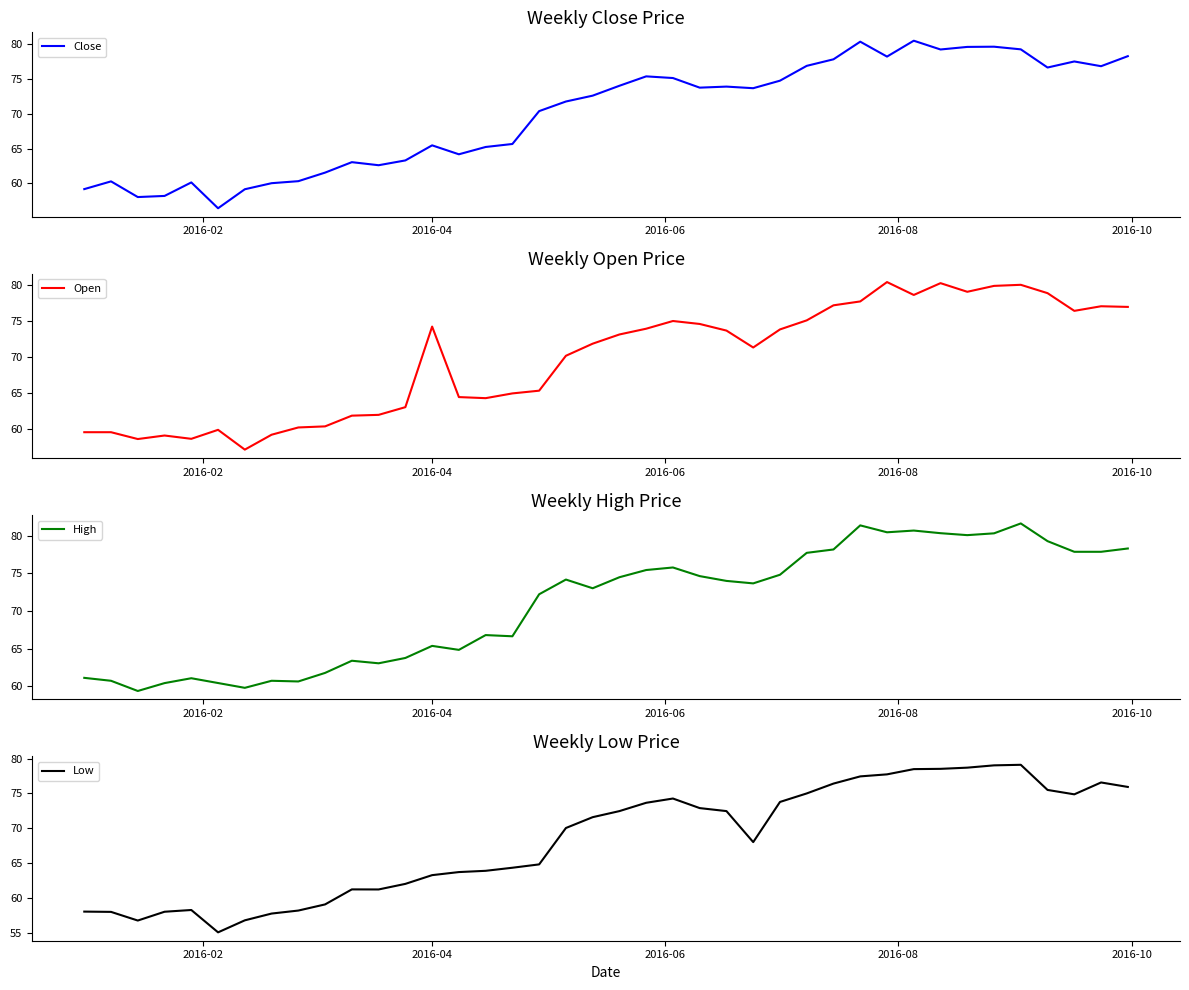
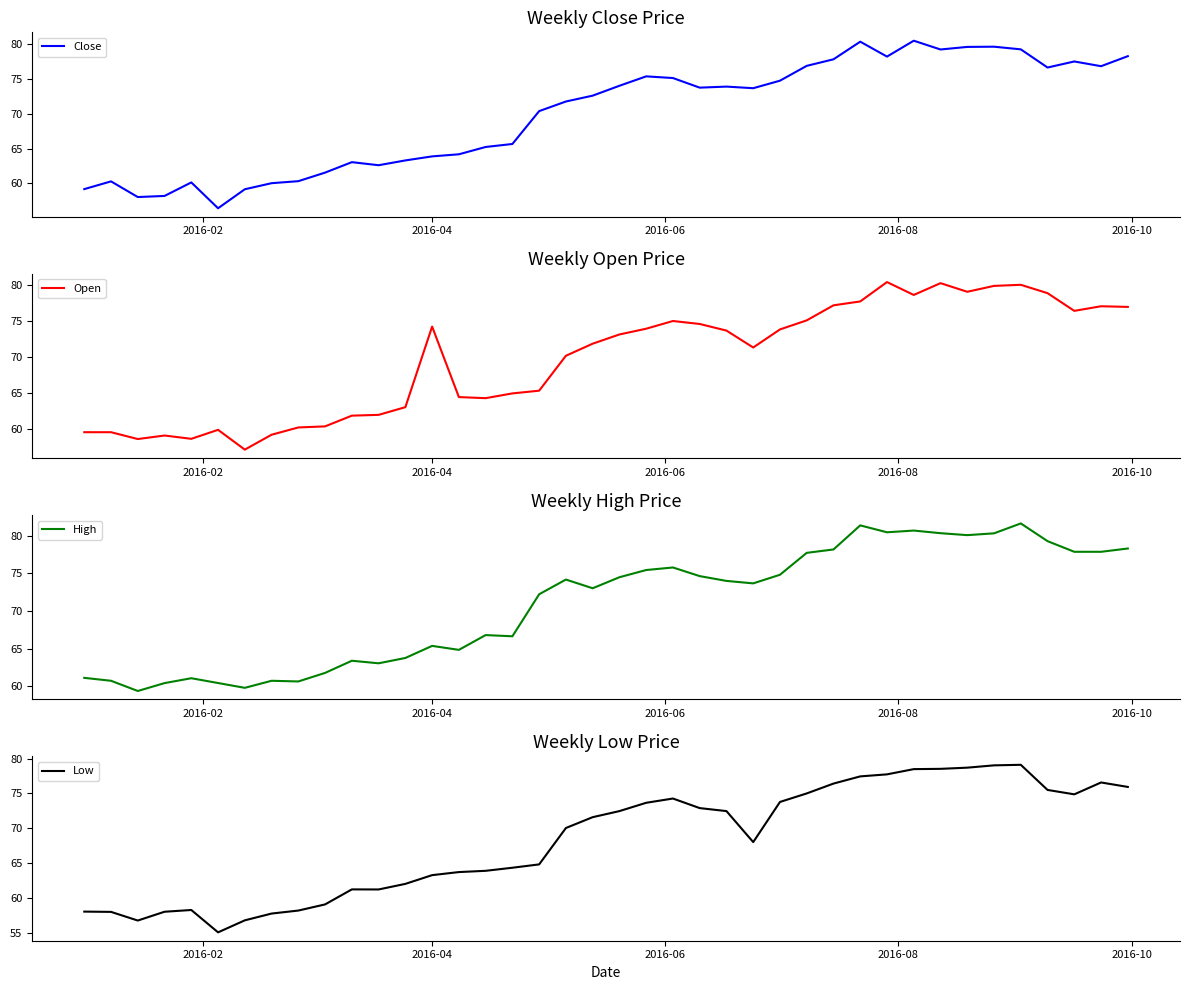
Weekly Close Price, 2016-04: 65 -> 64
